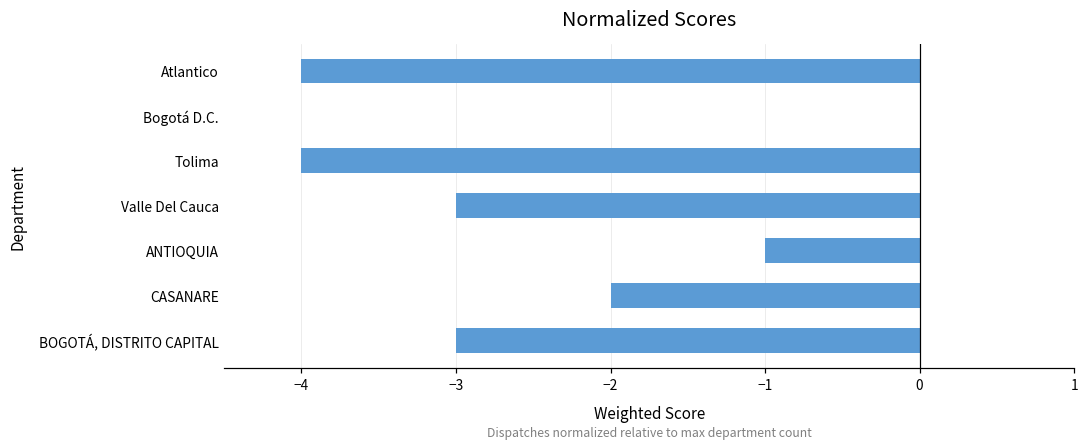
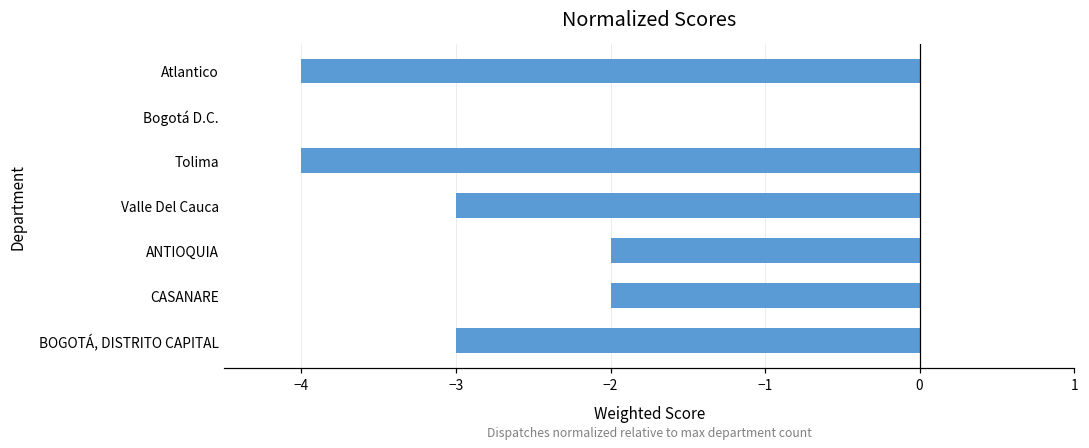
ANTIOQUIA: -1.00 -> -2.00
